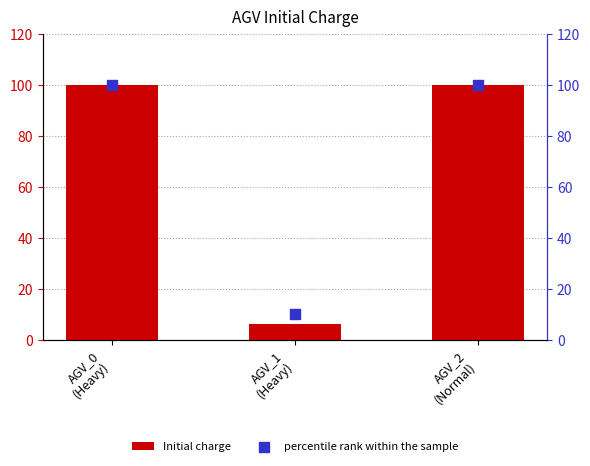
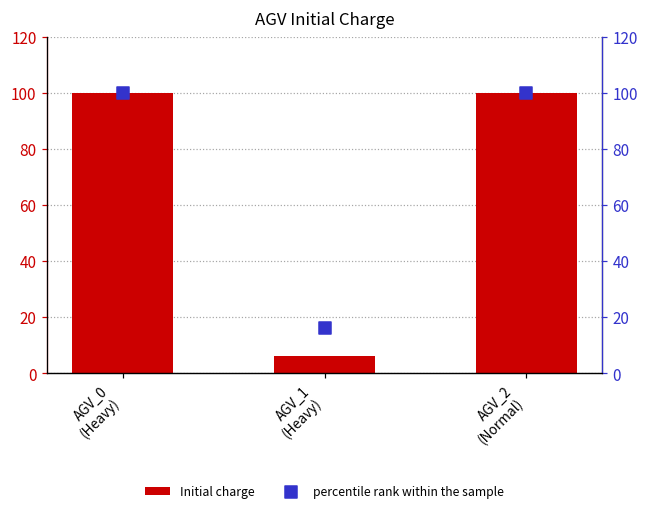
percentile rank within the sample, AGV_1 (Heavy): 10 -> 16
